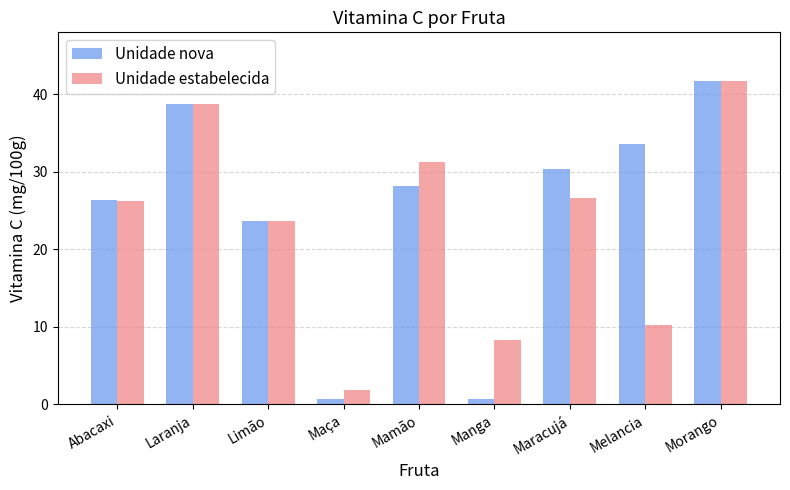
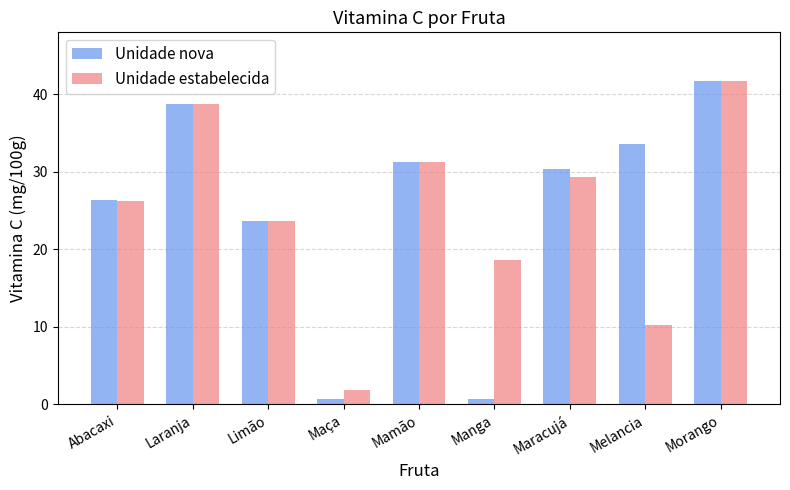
Unidade nova, Mamão: 28 -> 31
Unidade estabelecida, Manga: 8 -> 19
Unidade estabelecida, Maracujá: 27 -> 29
